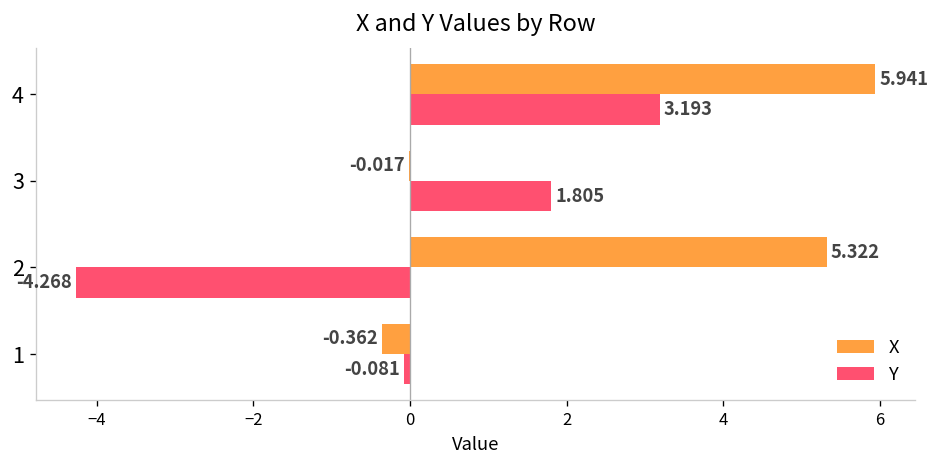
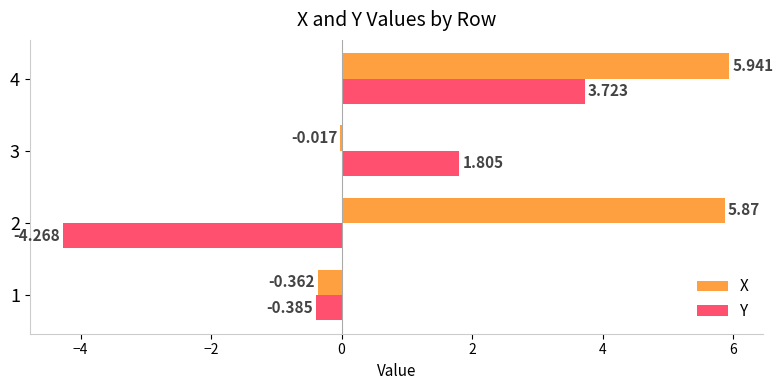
Y, 4: 3.193 -> 3.723
X, 2: 5.322 -> 5.87
Y, 1: -0.081 -> -0.385
